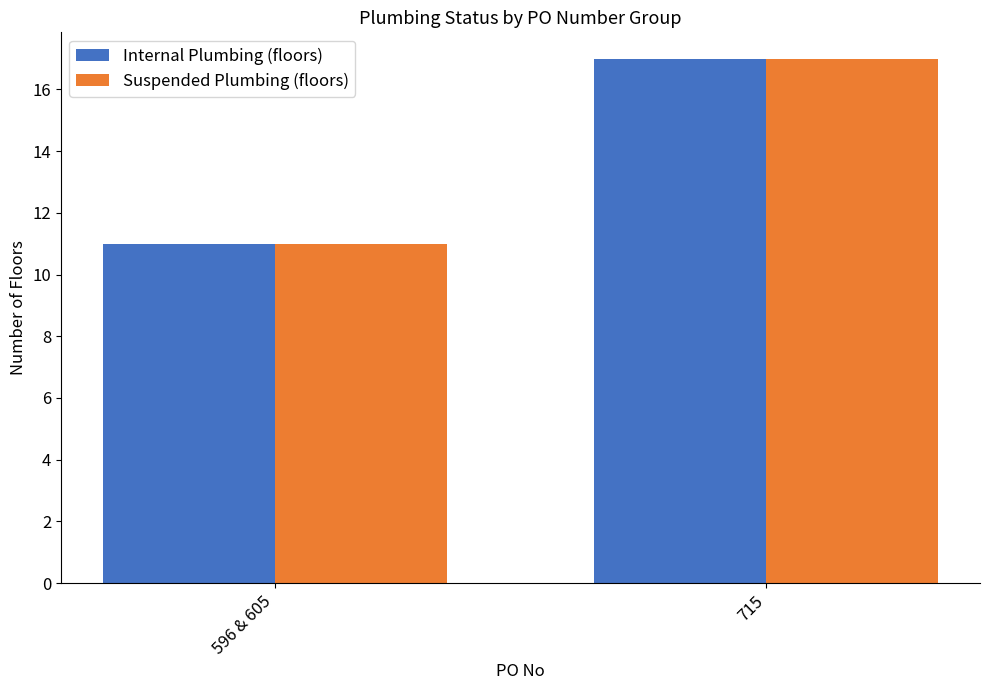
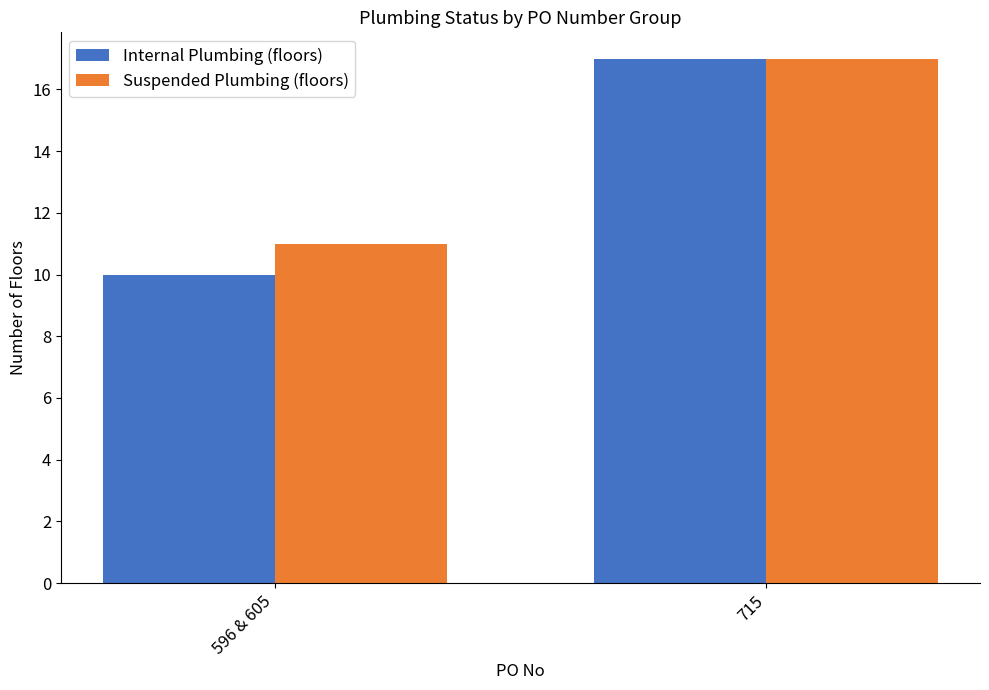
Internal Plumbing (floors), 596 & 605: 11 -> 10
